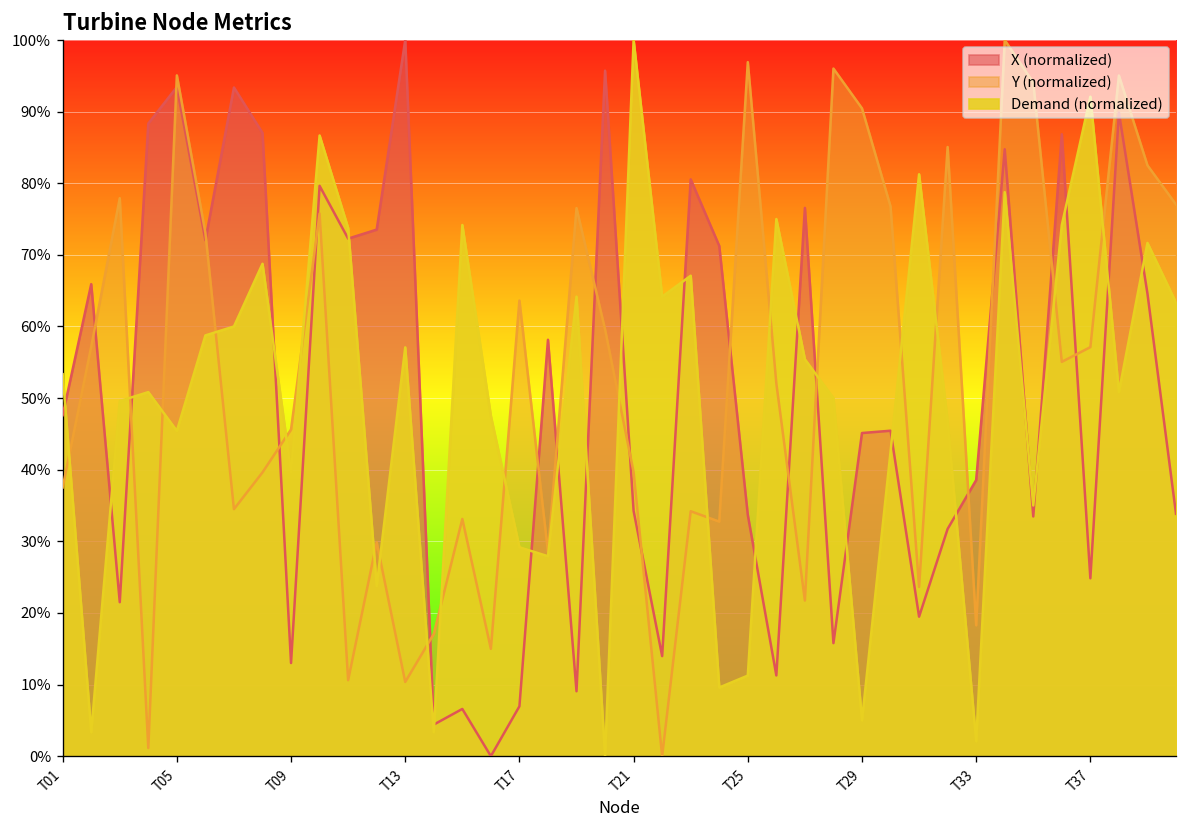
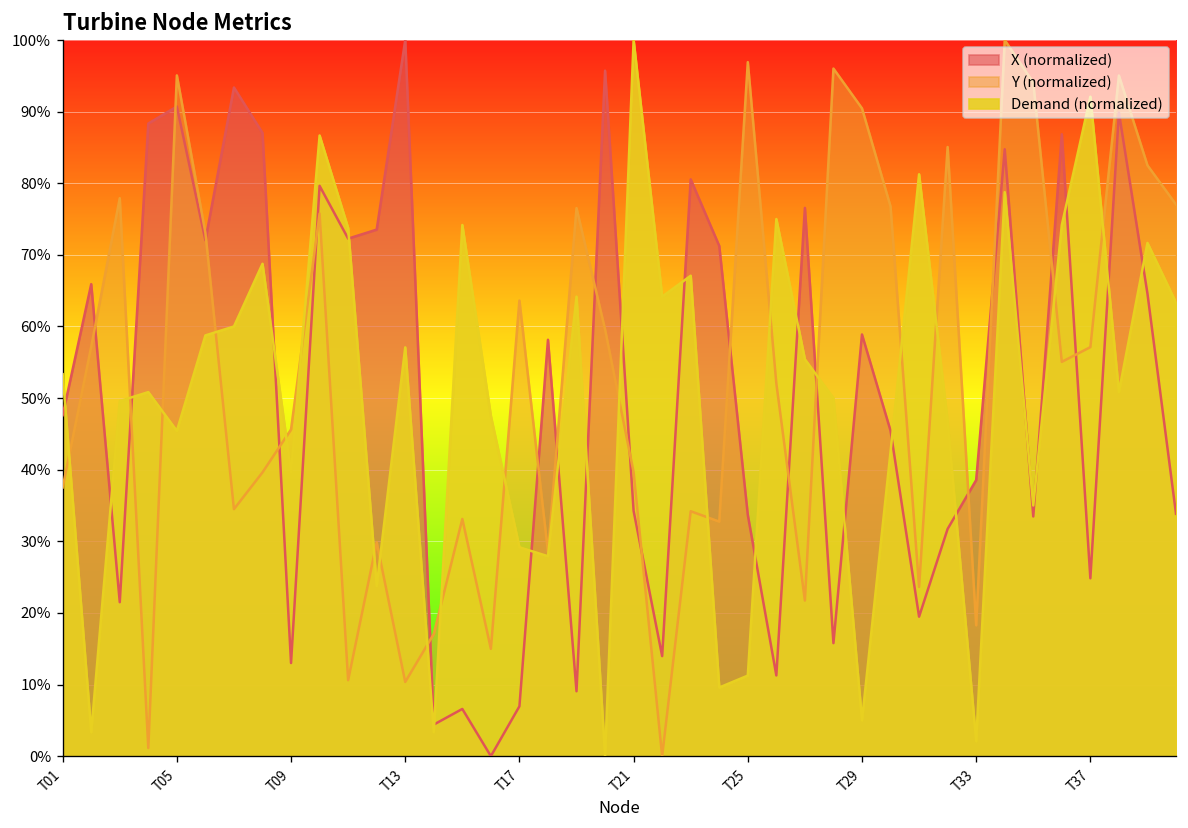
X (normalized), T05: 93% -> 91%
X (normalized), T29: 45% -> 59%
